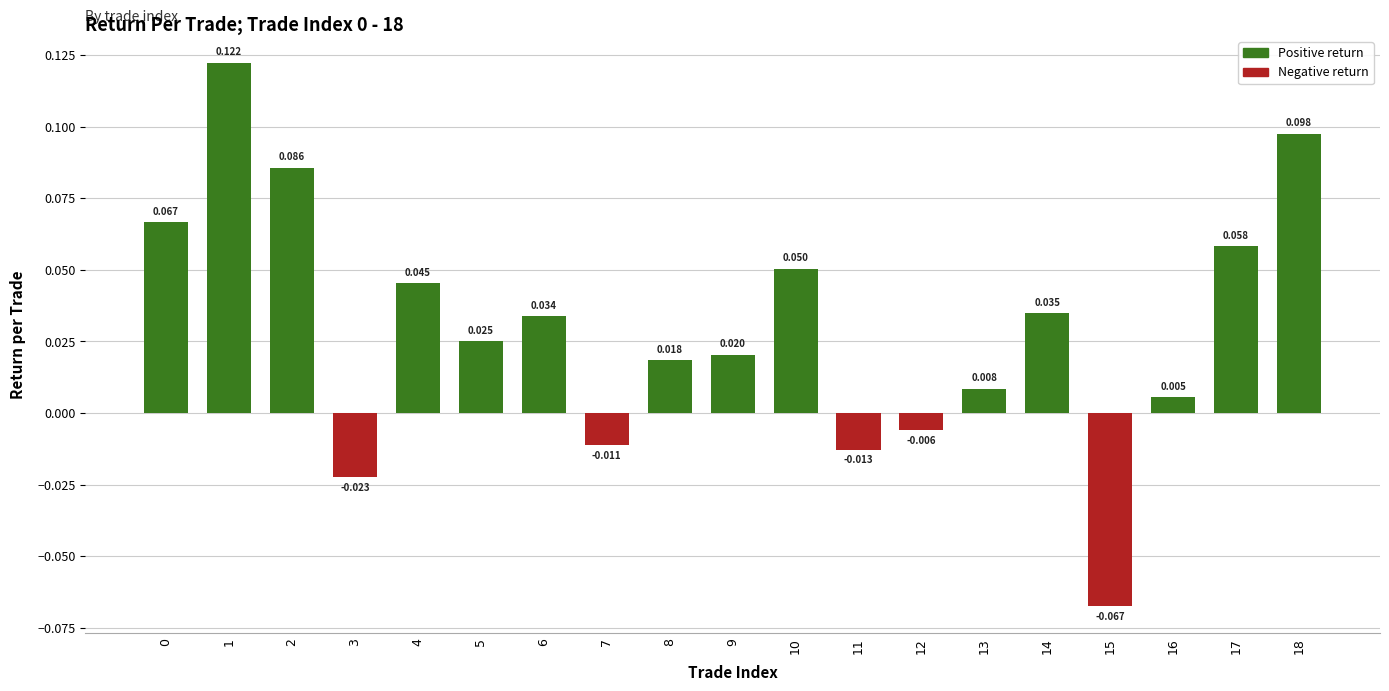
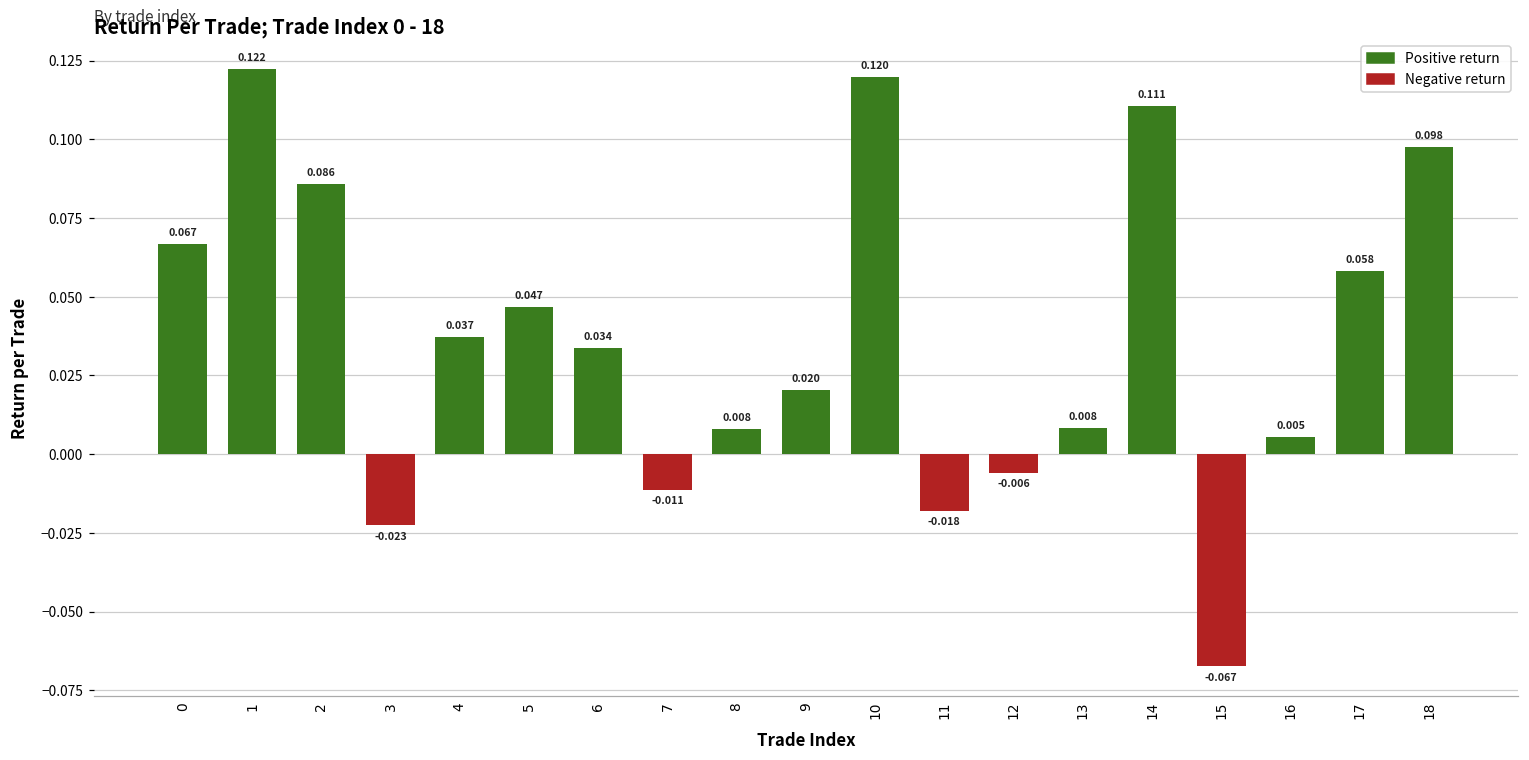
4: 0.045 -> 0.037
5: 0.025 -> 0.047
8: 0.018 -> 0.008
10: 0.050 -> 0.120
11: -0.013 -> -0.018
14: 0.035 -> 0.111
